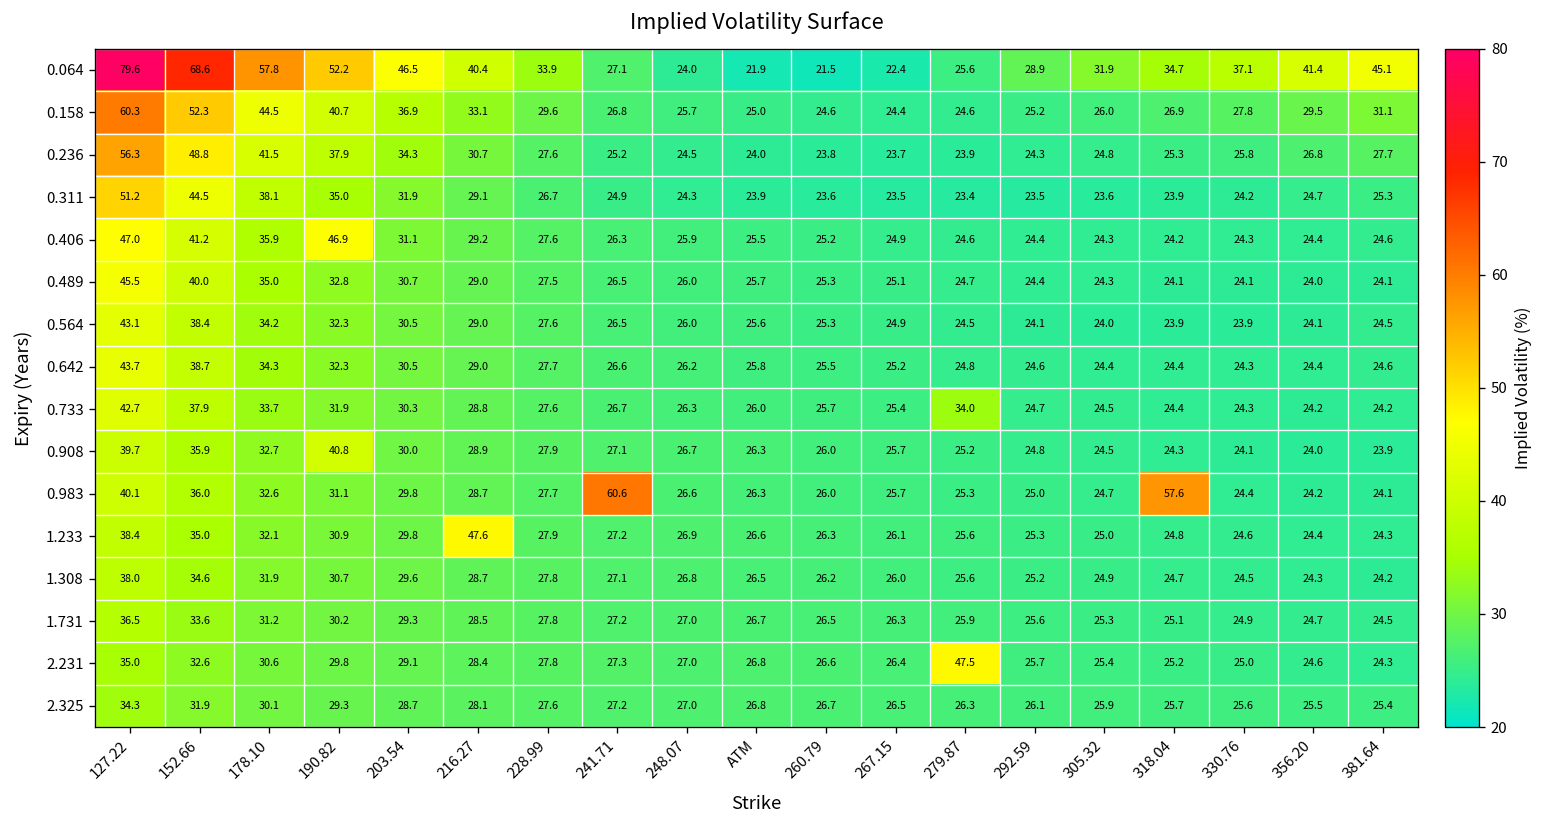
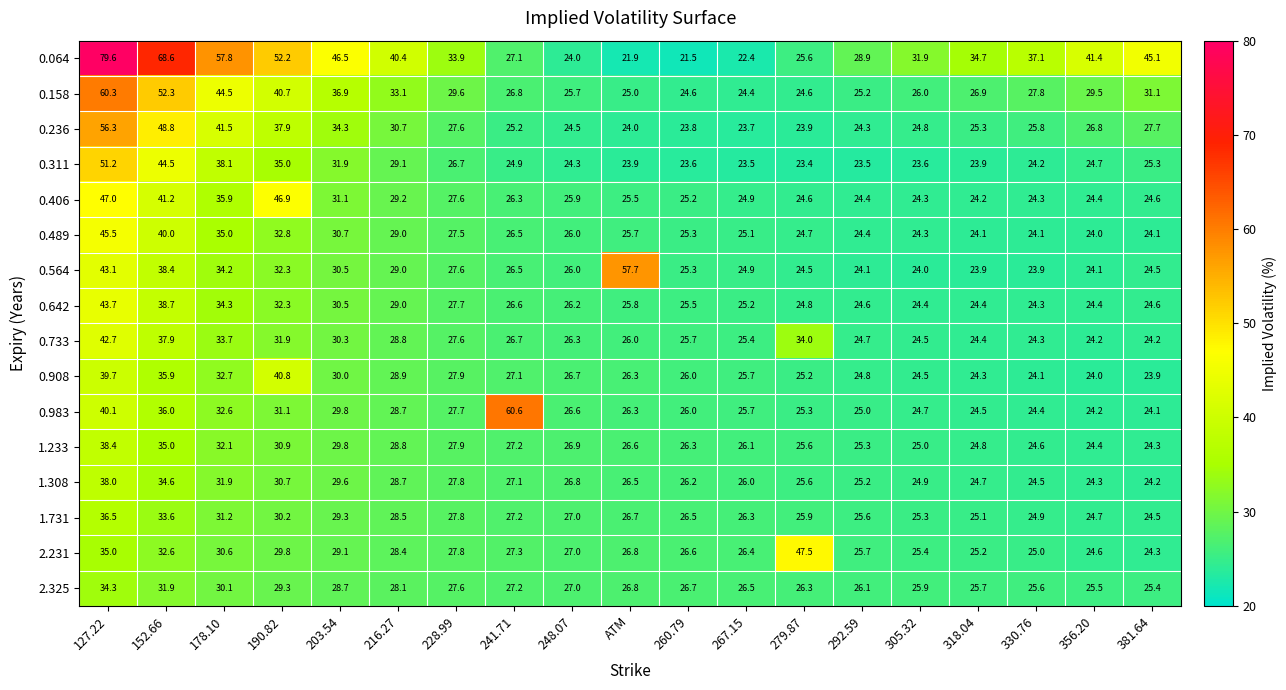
0.564, ATM: 25.6 -> 57.7
0.983, 318.04: 57.6 -> 24.5
1.233, 216.27: 47.6 -> 28.8
